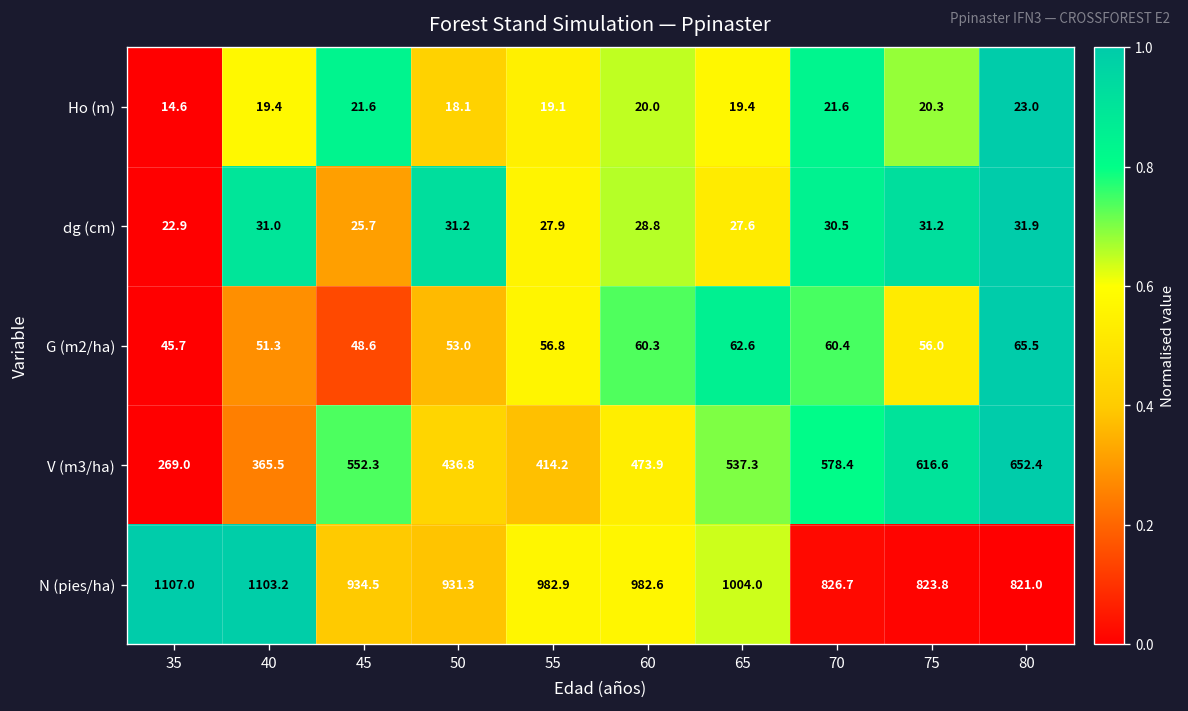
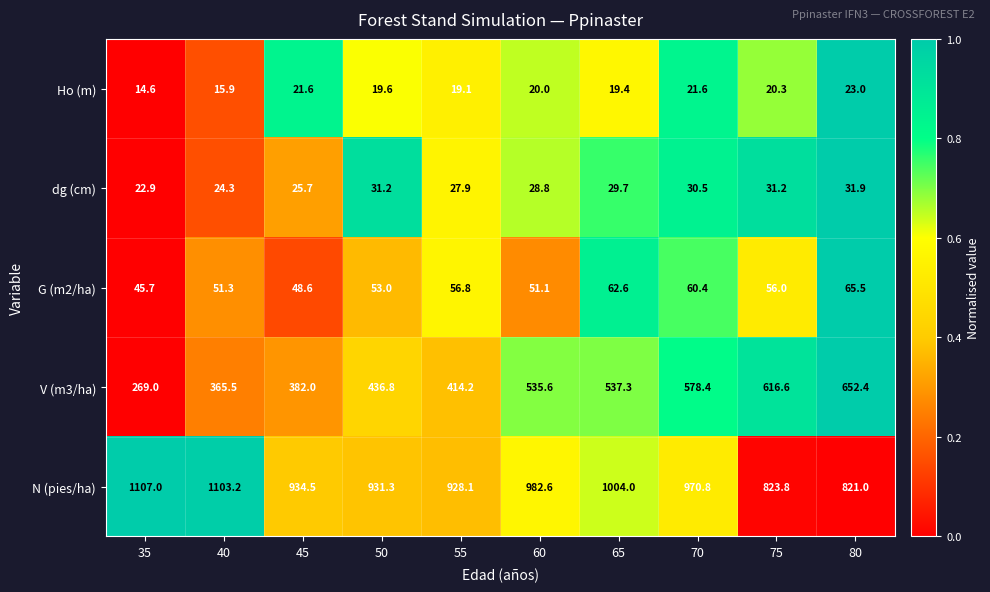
Ho (m), 40: 19.4 -> 15.9
Ho (m), 50: 18.1 -> 19.6
dg (cm), 40: 31.0 -> 24.3
dg (cm), 65: 27.6 -> 29.7
G (m2/ha), 60: 60.3 -> 51.1
V (m3/ha), 45: 552.3 -> 382.0
V (m3/ha), 60: 473.9 -> 535.6
N (pies/ha), 55: 982.9 -> 928.1
N (pies/ha), 70: 826.7 -> 970.8
